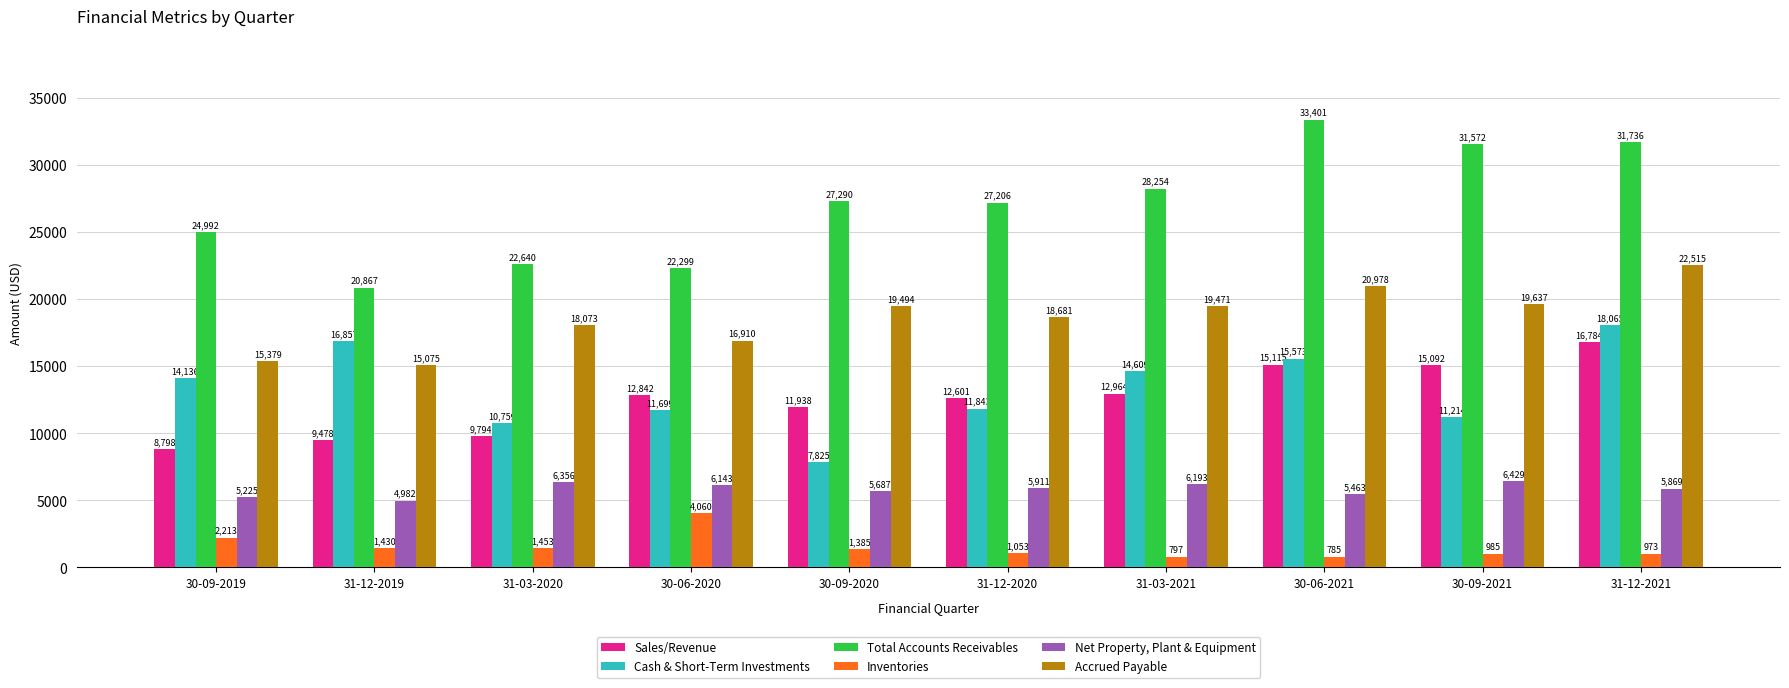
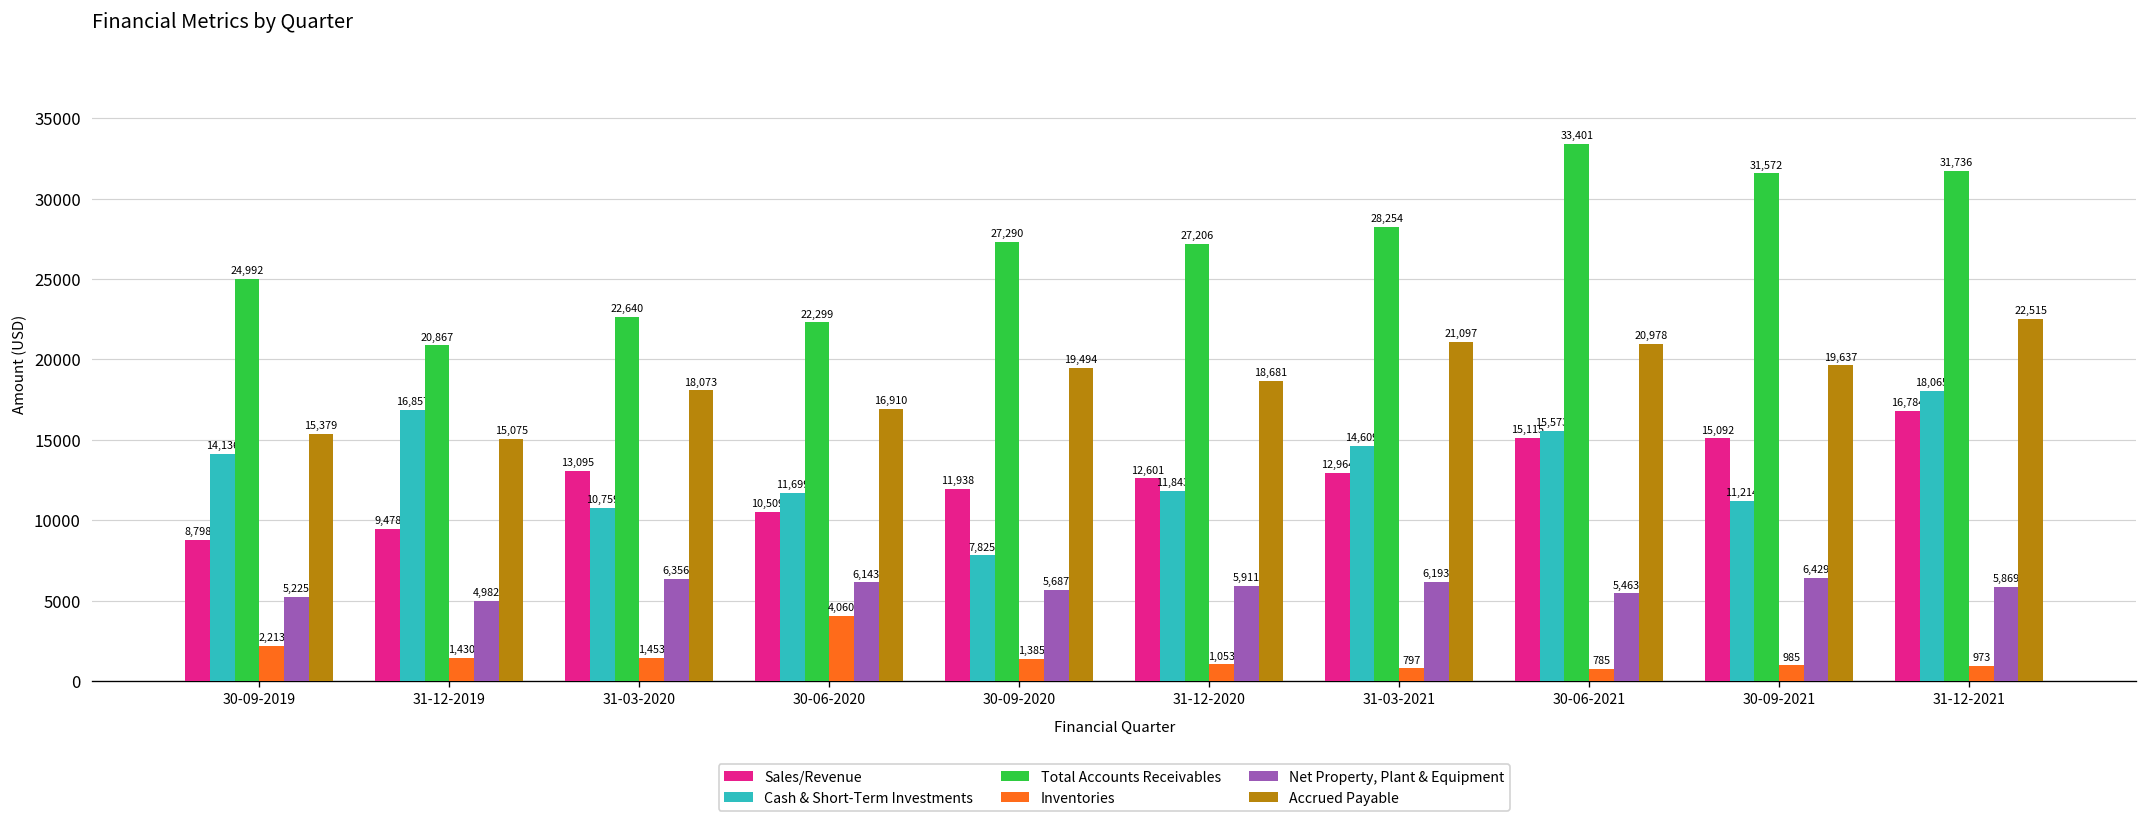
Sales/Revenue, 31-03-2020: 9,794 -> 13,095
Sales/Revenue, 30-06-2020: 12,842 -> 10,509
Accrued Payable, 31-03-2021: 19,471 -> 21,097
